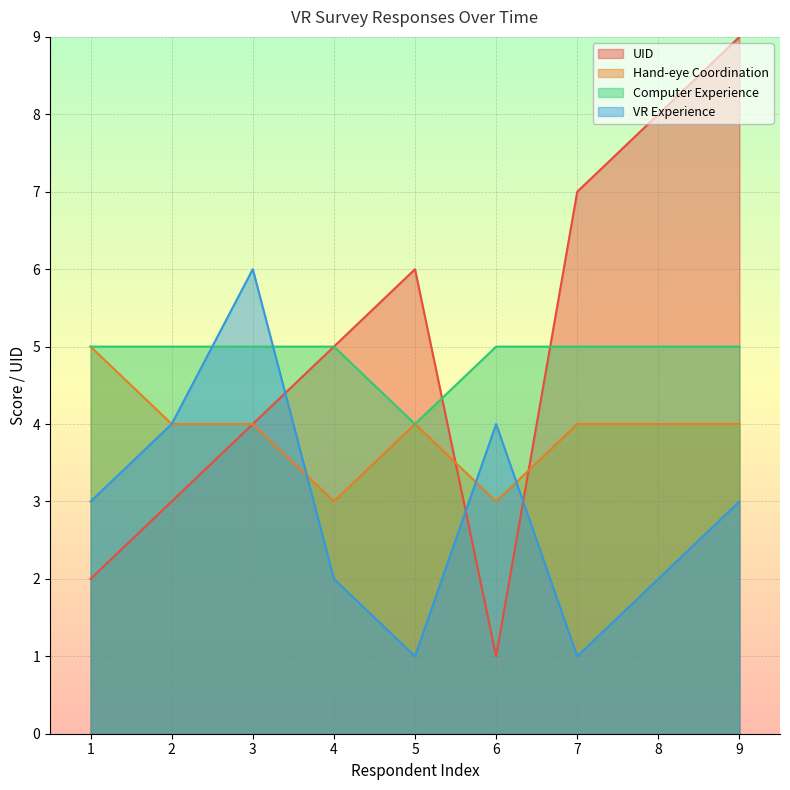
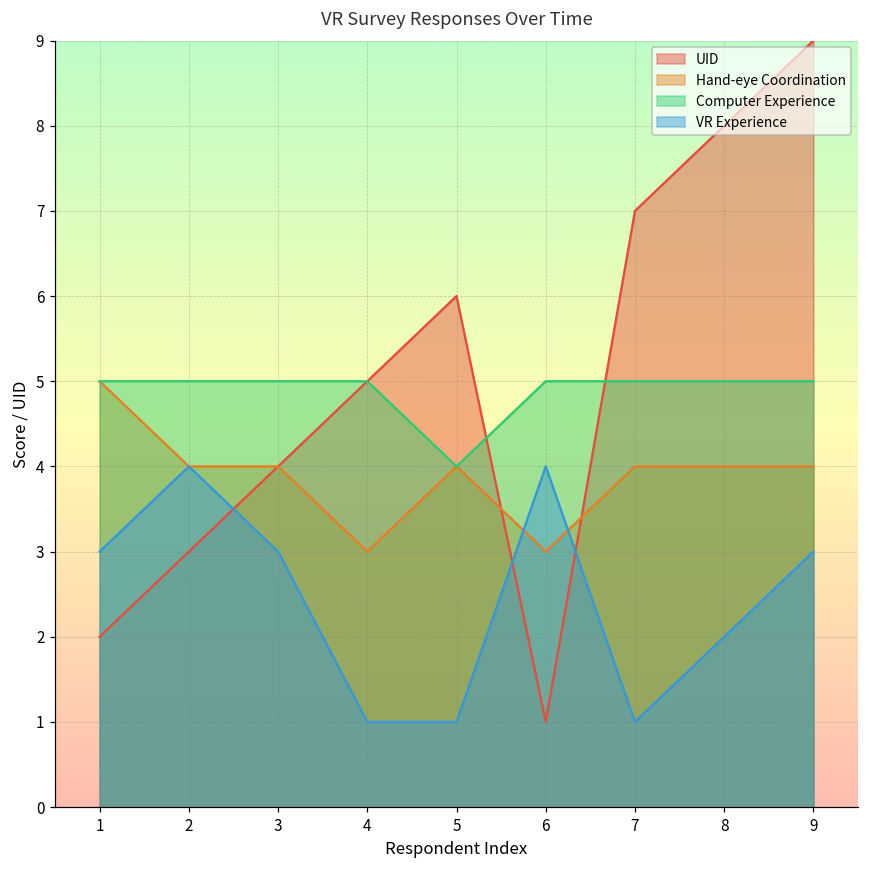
VR Experience, 3: 6 -> 3
VR Experience, 4: 2 -> 1
